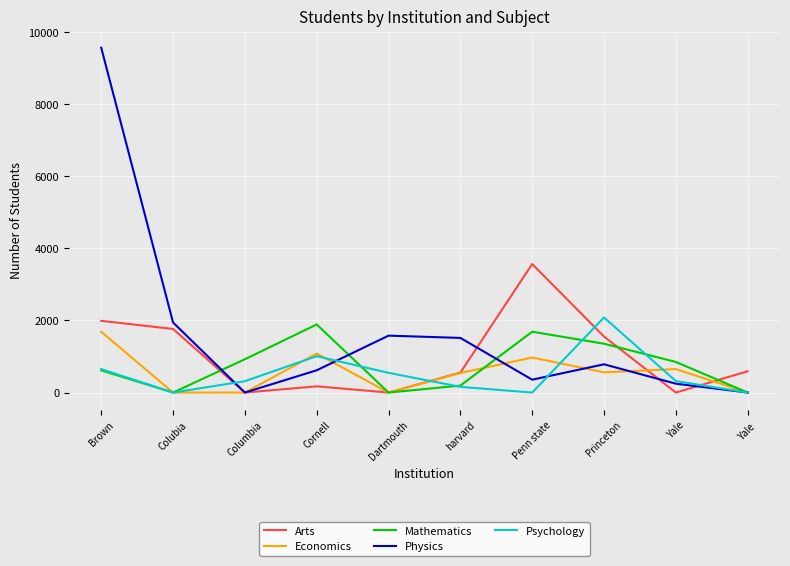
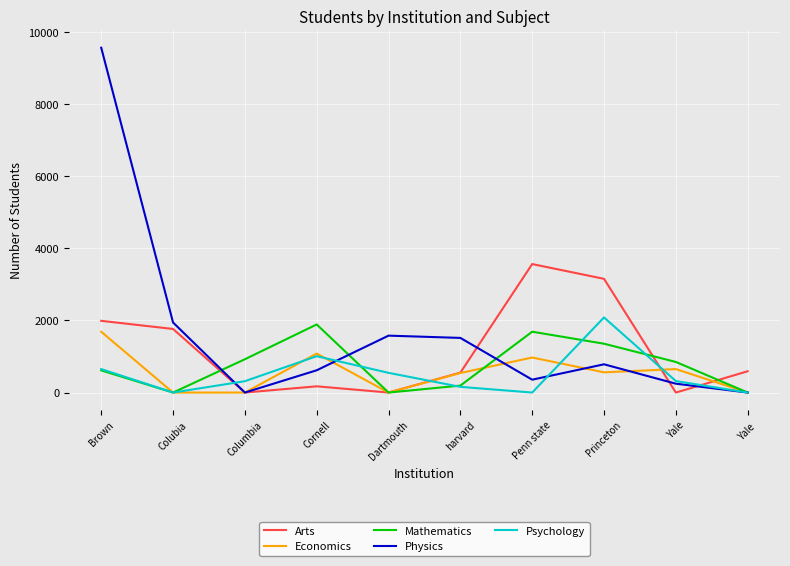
Arts, Princeton: 1600 -> 3200
